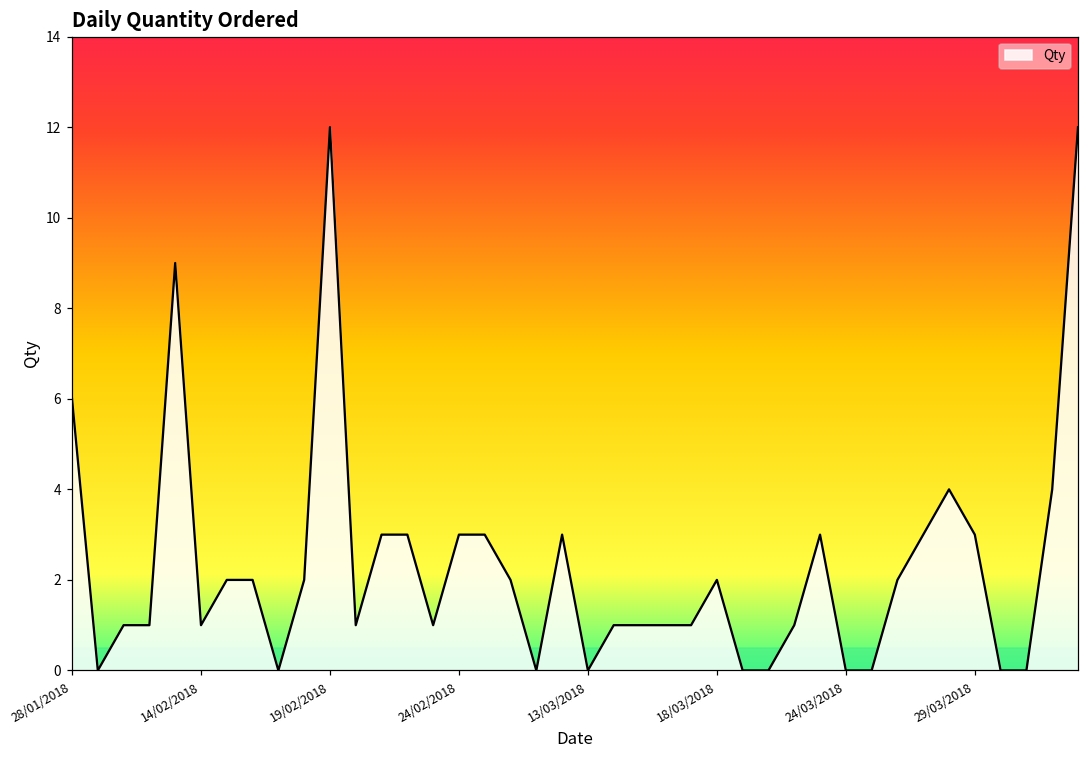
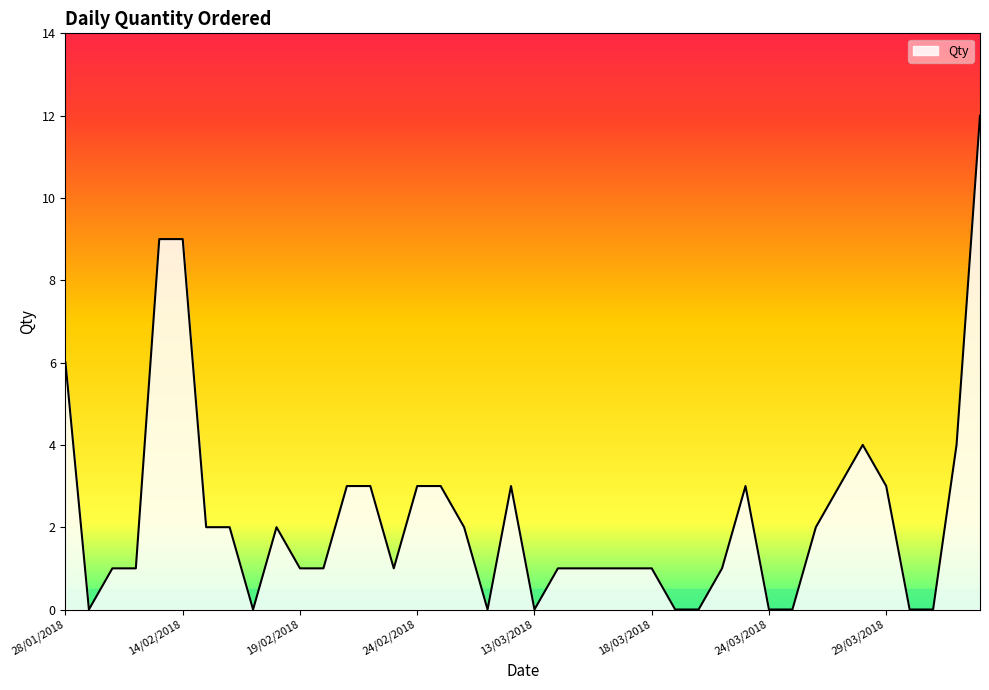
14/02/2018: 1 -> 9
19/02/2018: 12 -> 1
18/03/2018: 2 -> 1
